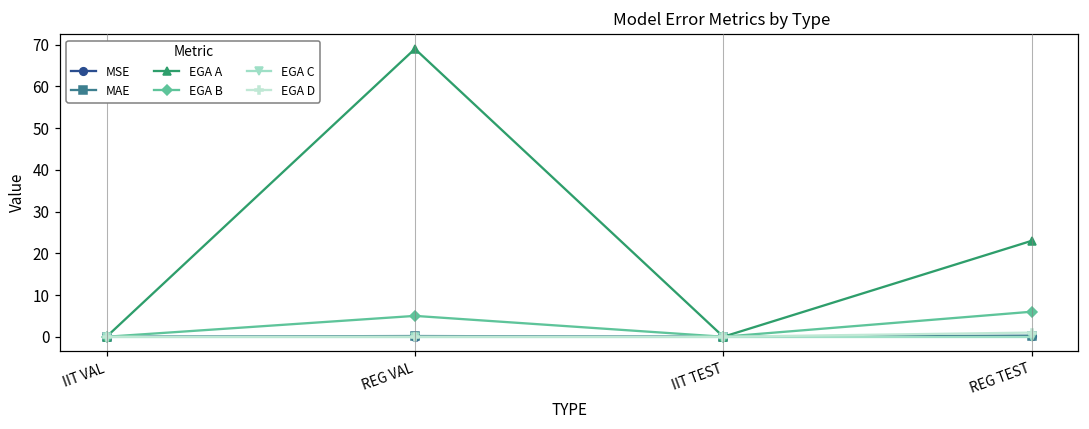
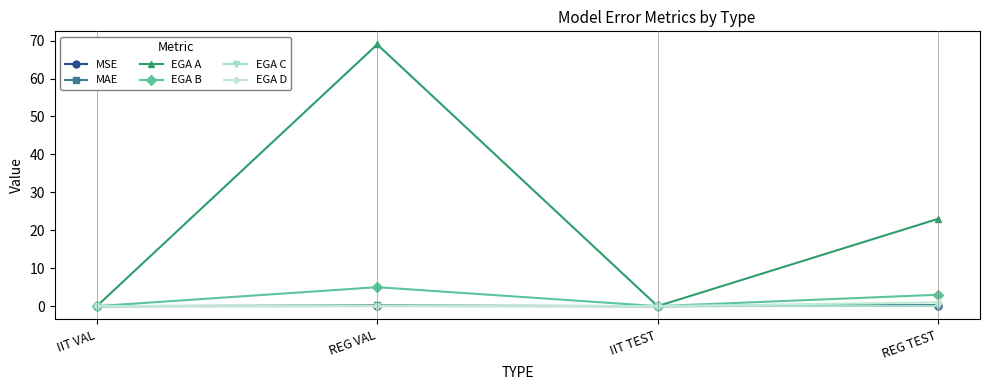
EGA B, REG TEST: 6 -> 3
